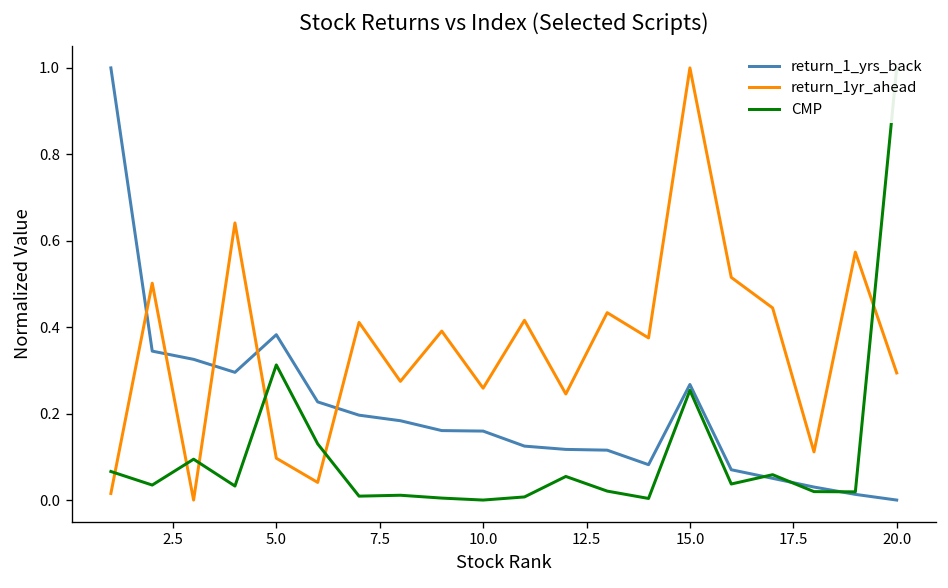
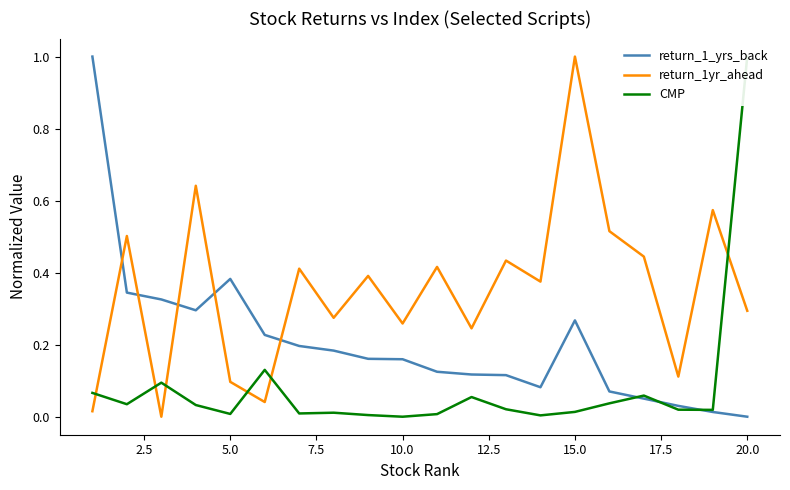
CMP, 5.0: 0.31 -> 0.01
CMP, 15.0: 0.25 -> 0.01
